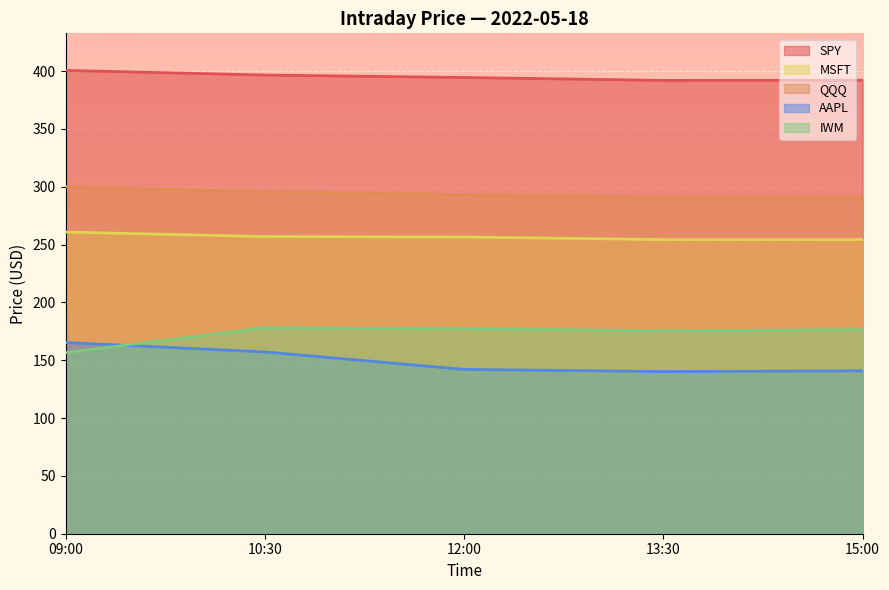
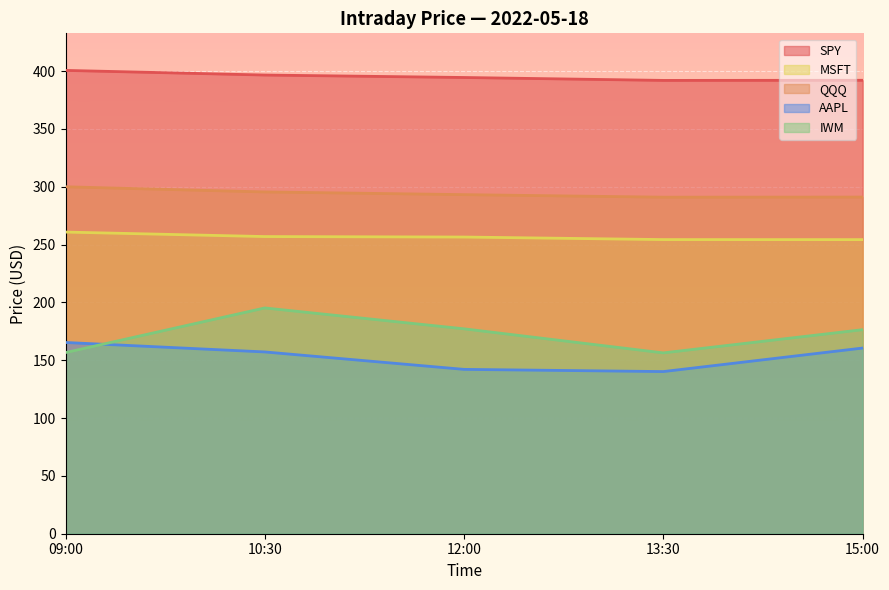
IWM, 10:30: 178 -> 195
IWM, 13:30: 176 -> 156
AAPL, 15:00: 141 -> 161
